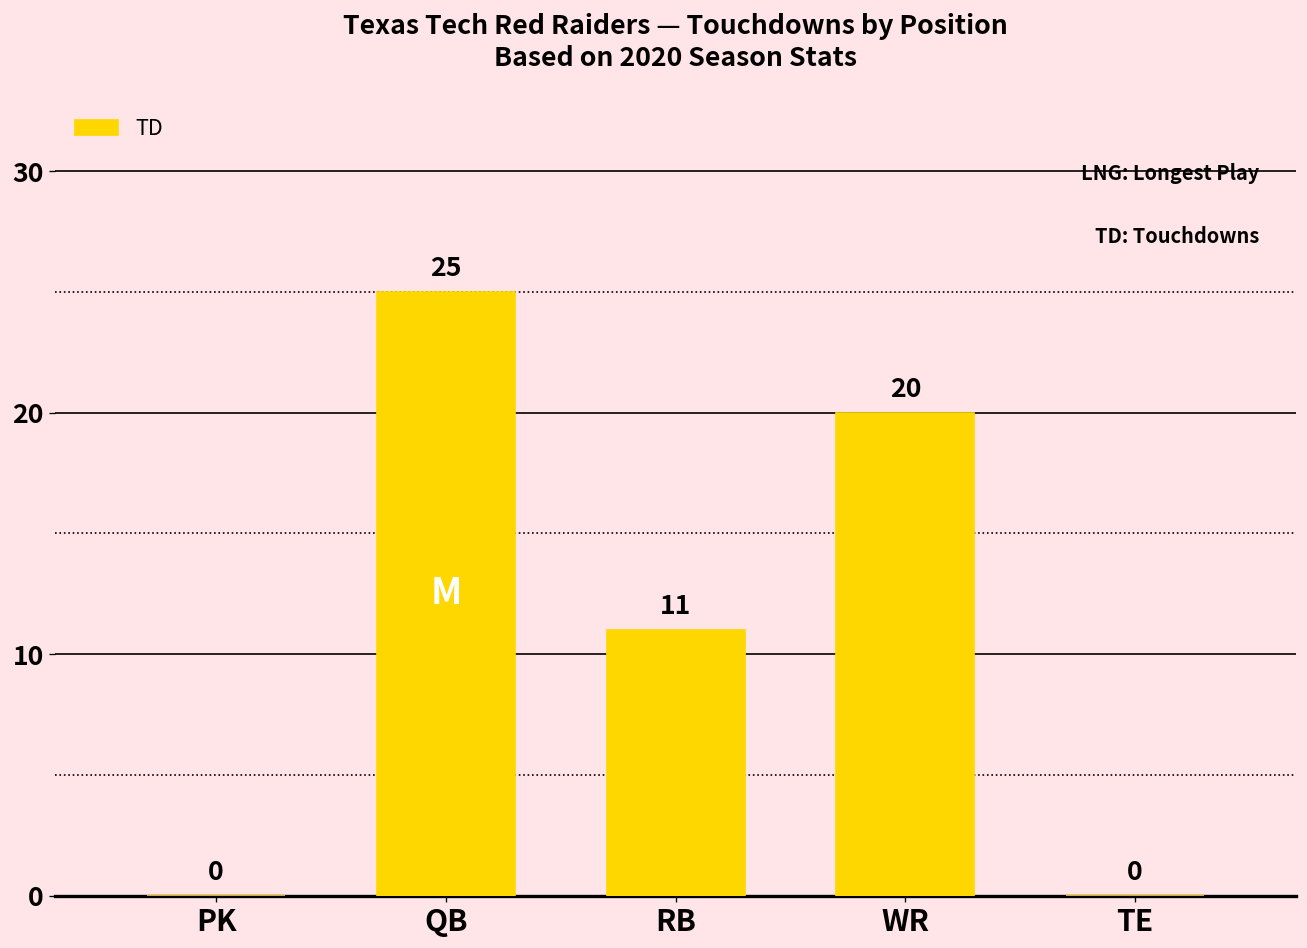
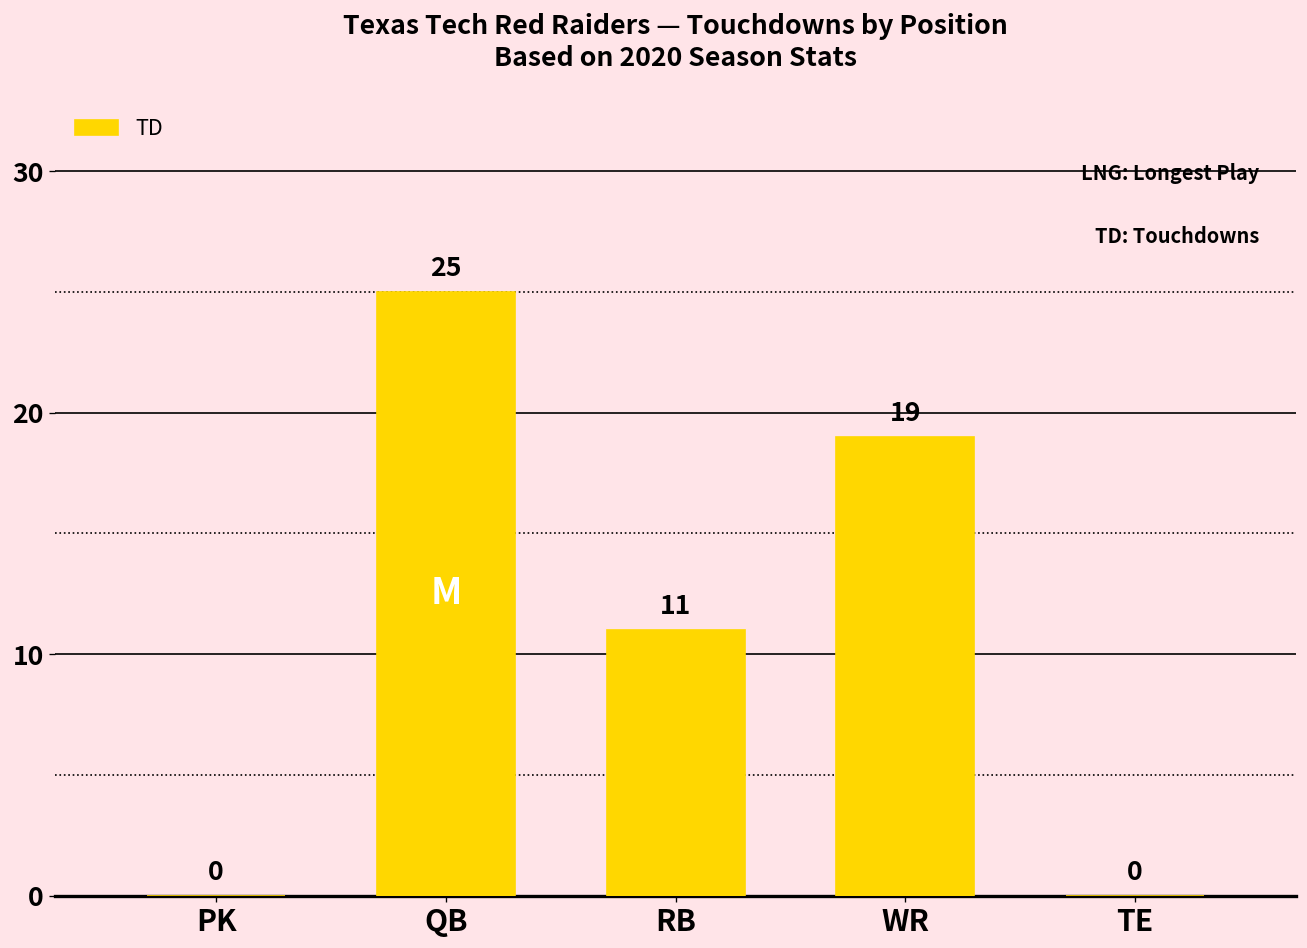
WR: 20 -> 19
